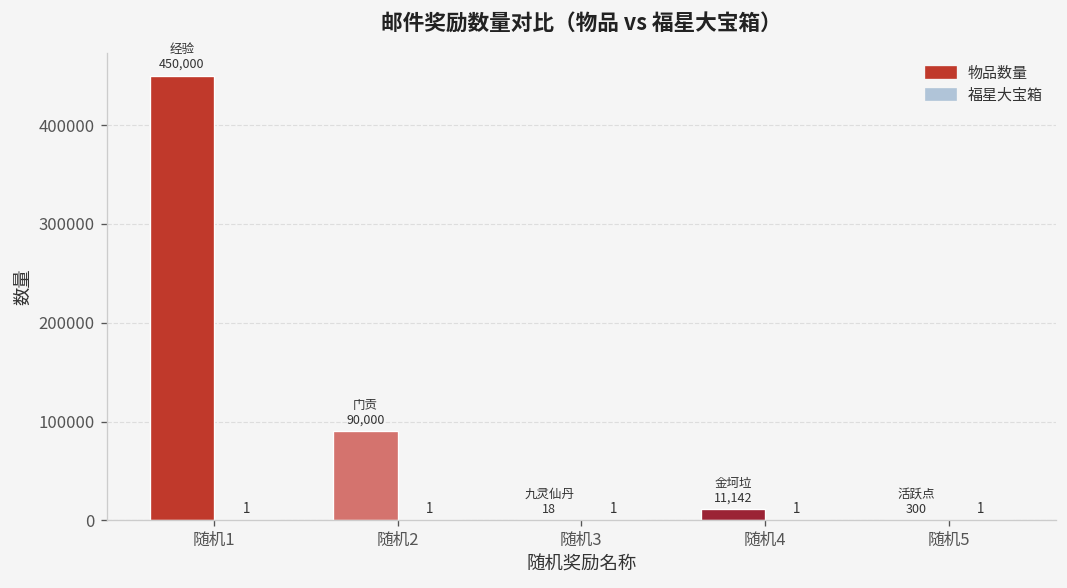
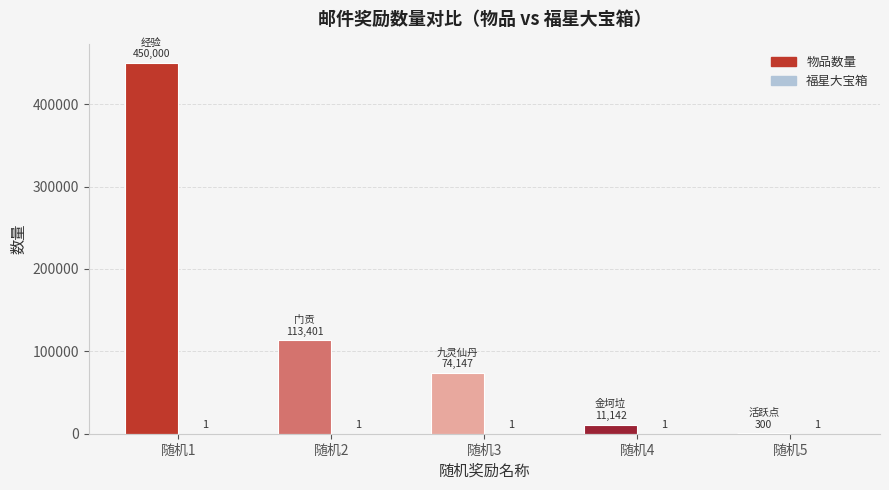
物品数量, 随机2: 90,000 -> 113,401
物品数量, 随机3: 18 -> 74,147
